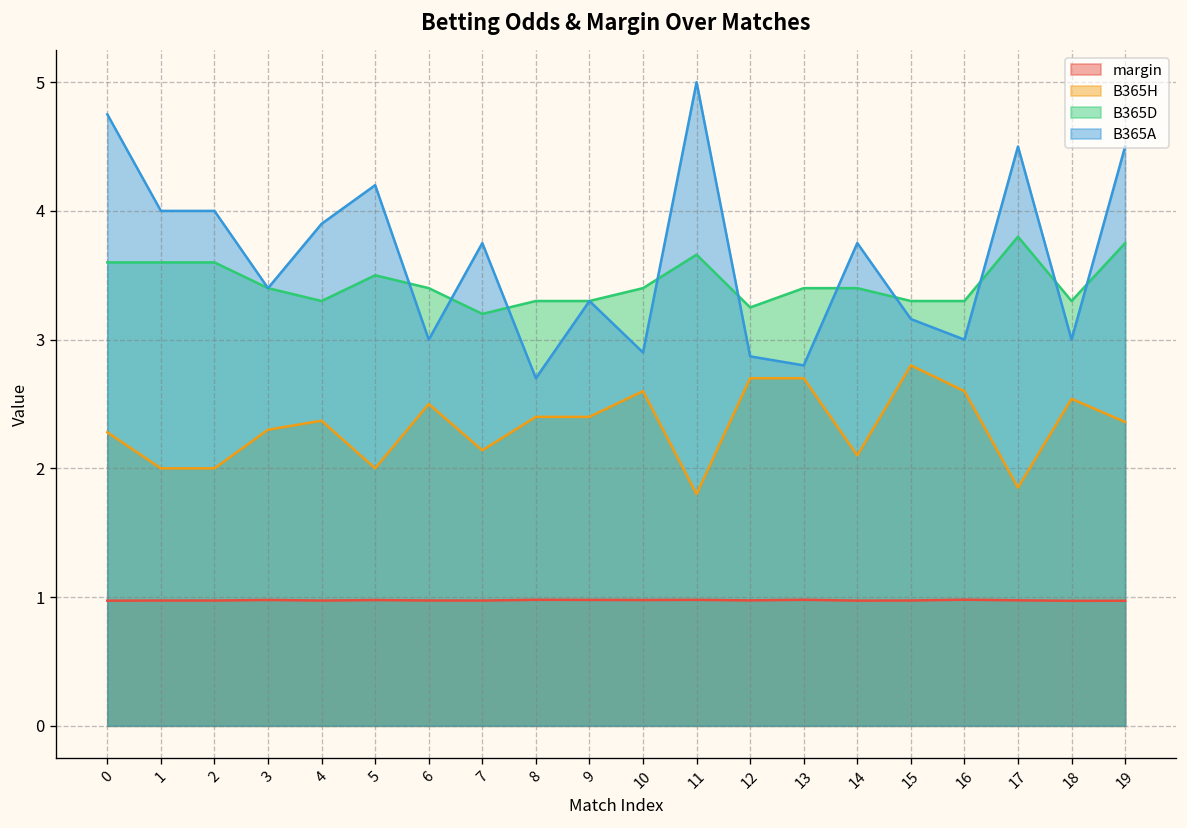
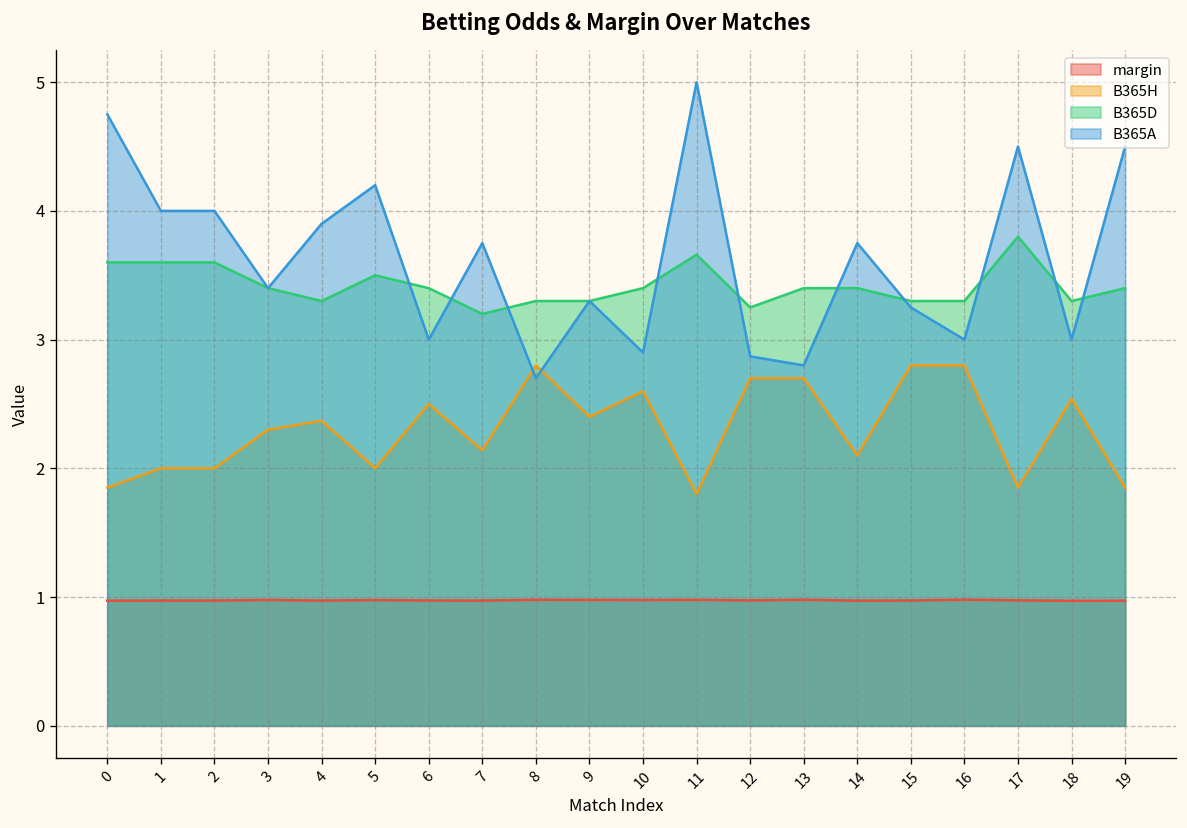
B365H, 0: 2.28 -> 1.85
B365H, 8: 2.4 -> 2.8
B365A, 15: 3.16 -> 3.25
B365H, 16: 2.6 -> 2.8
B365H, 19: 2.36 -> 1.85
B365D, 19: 3.75 -> 3.40
